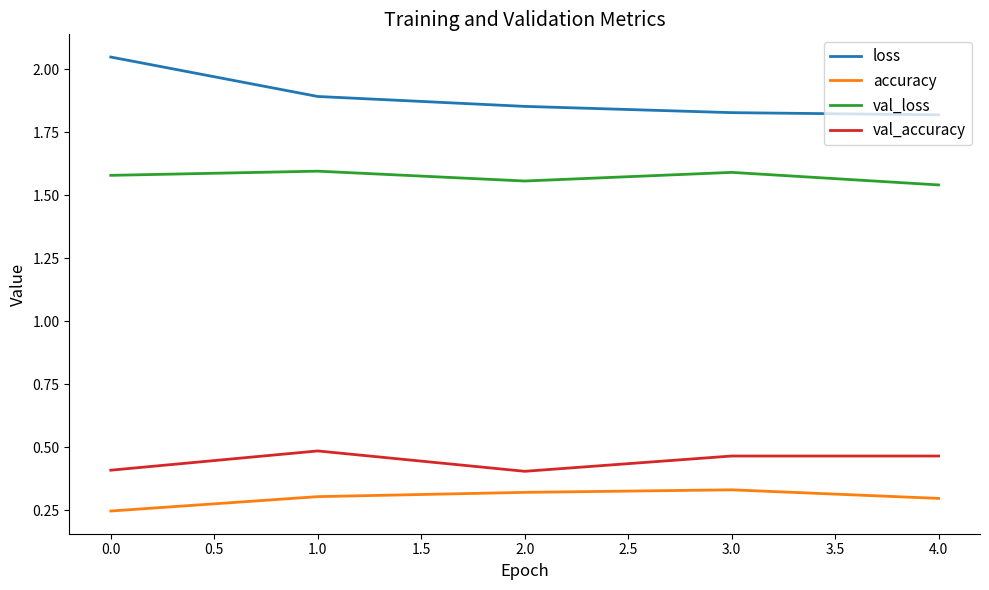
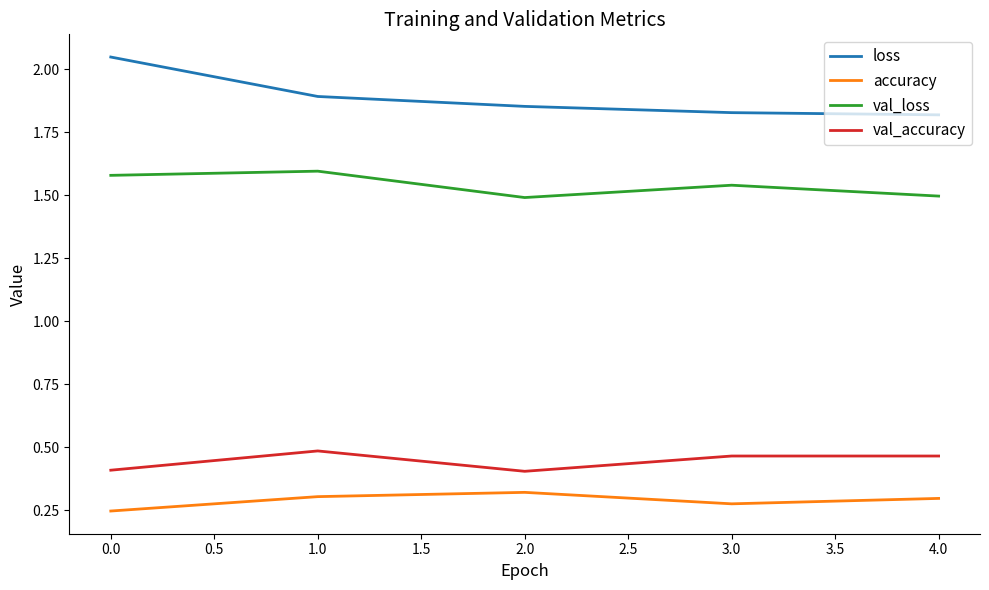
val_loss, 2.0: 1.56 -> 1.49
accuracy, 3.0: 0.33 -> 0.28
val_loss, 3.0: 1.59 -> 1.54
val_loss, 4.0: 1.54 -> 1.50
